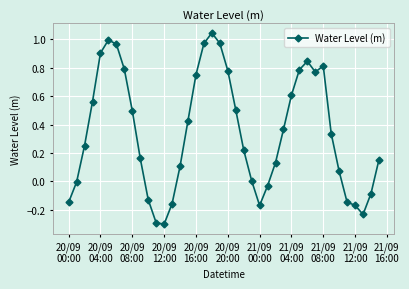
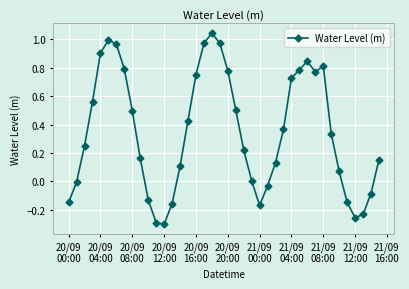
21/09 04:00: 0.61 -> 0.73
21/09 12:00: -0.17 -> -0.26
